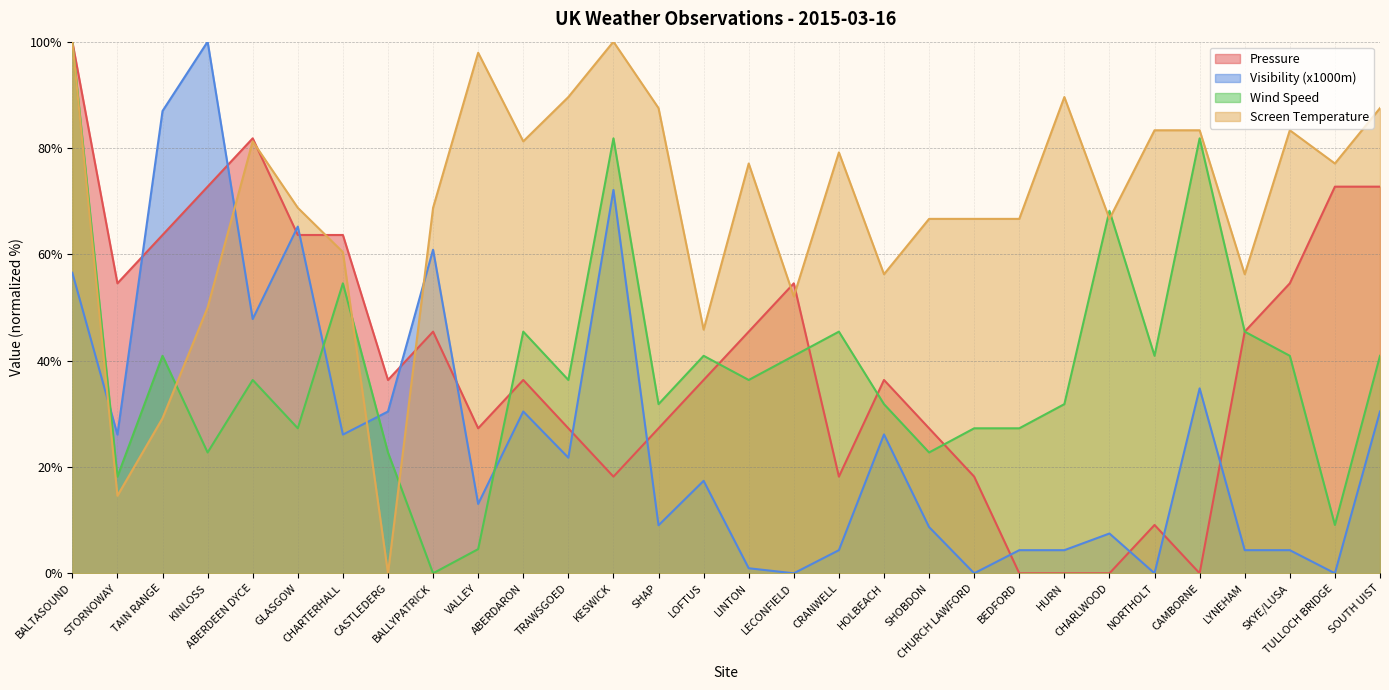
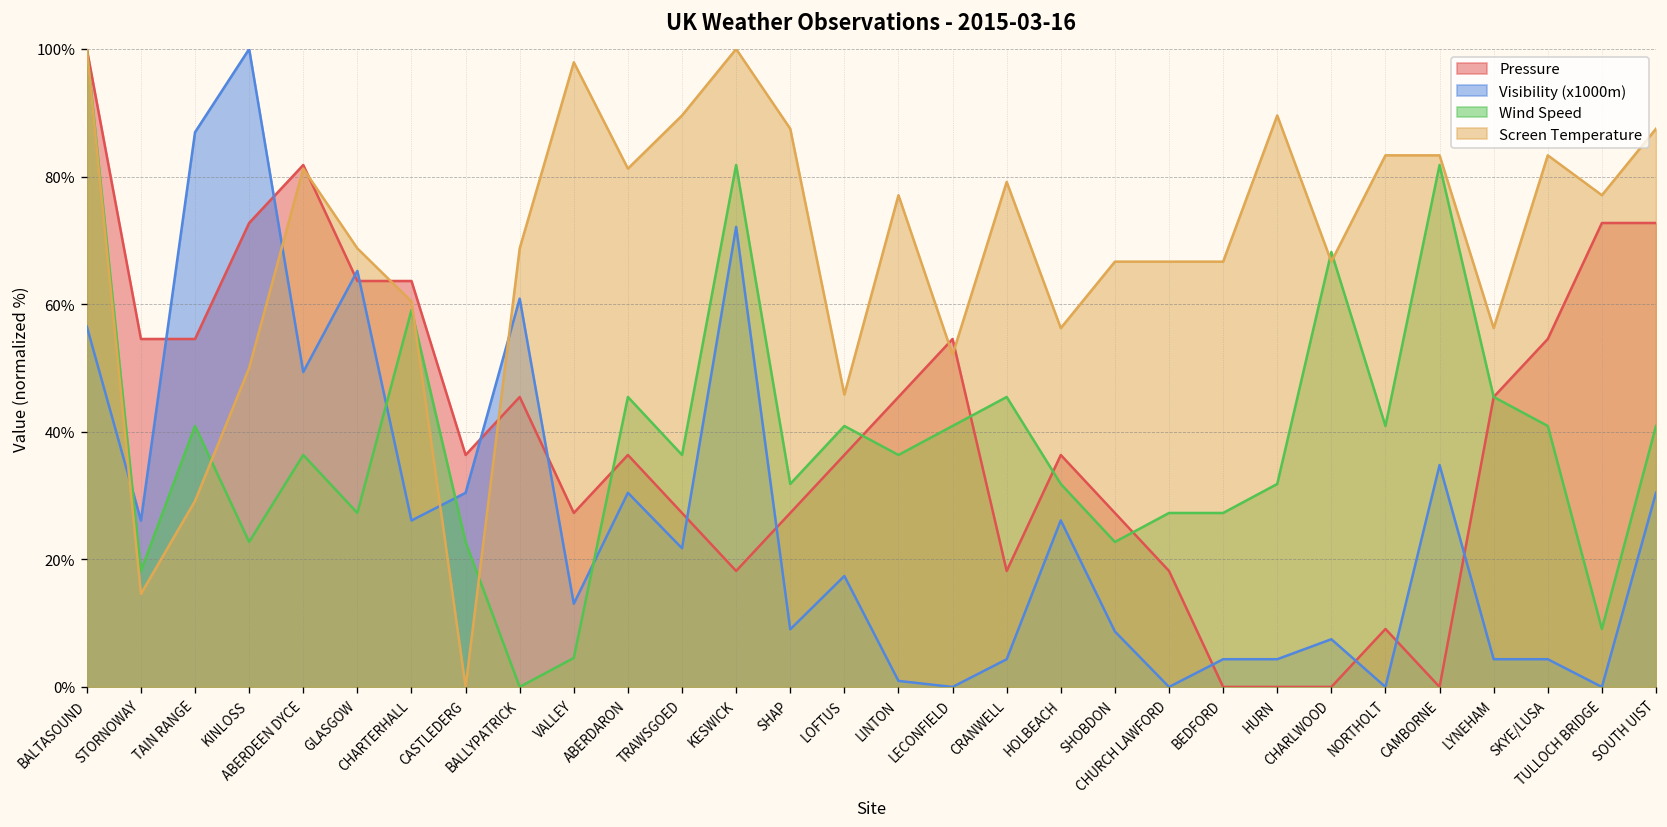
Pressure, TAIN RANGE: 64% -> 55%
Visibility (x1000m), ABERDEEN DYCE: 48% -> 49%
Wind Speed, CHARTERHALL: 55% -> 59%
